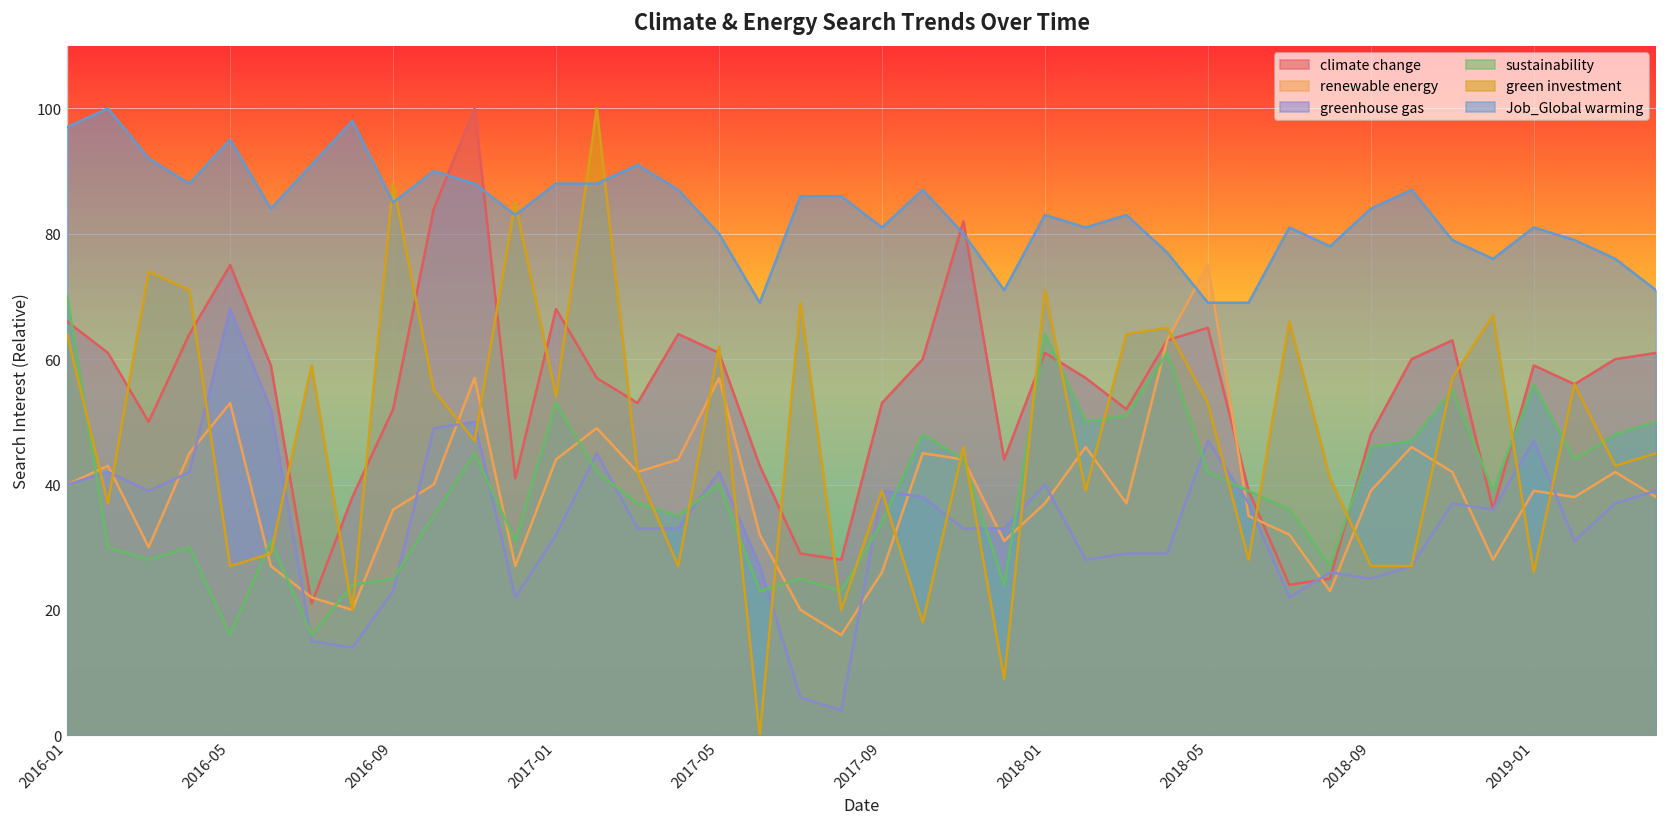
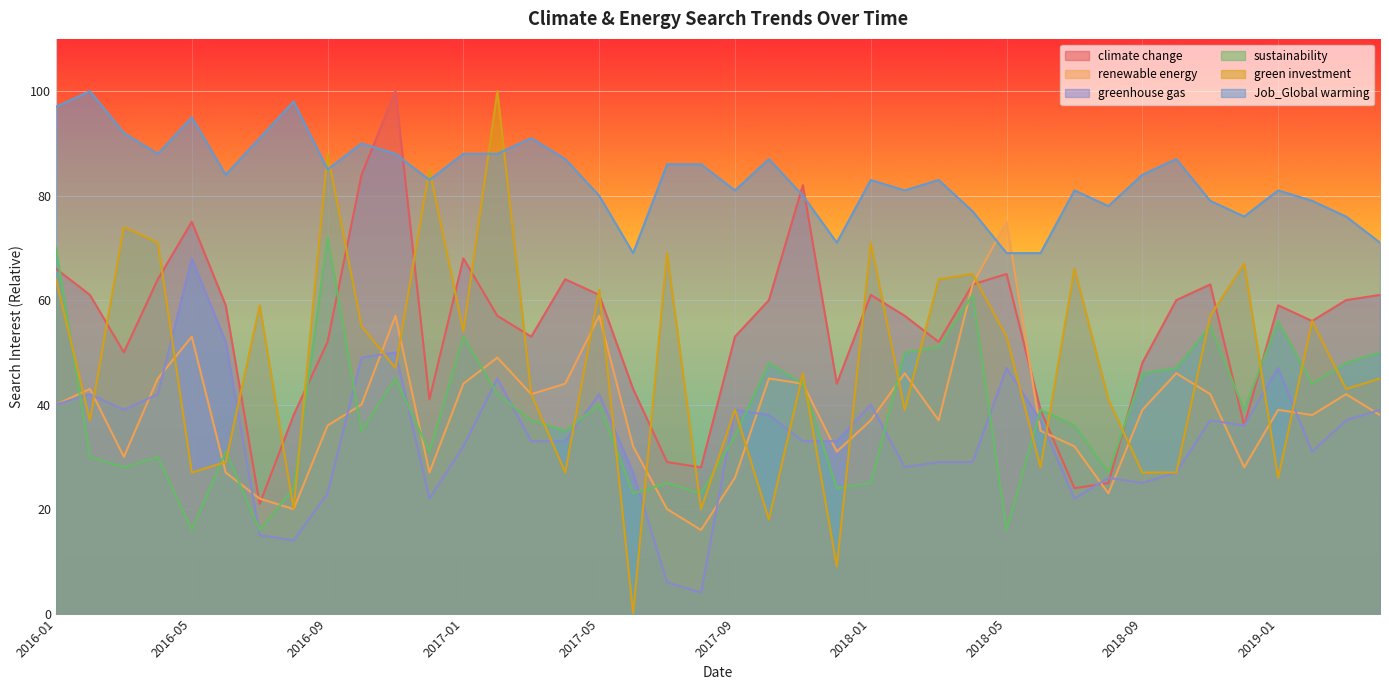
sustainability, 2016-09: 25 -> 72
sustainability, 2018-01: 64 -> 25
sustainability, 2018-05: 42 -> 16
